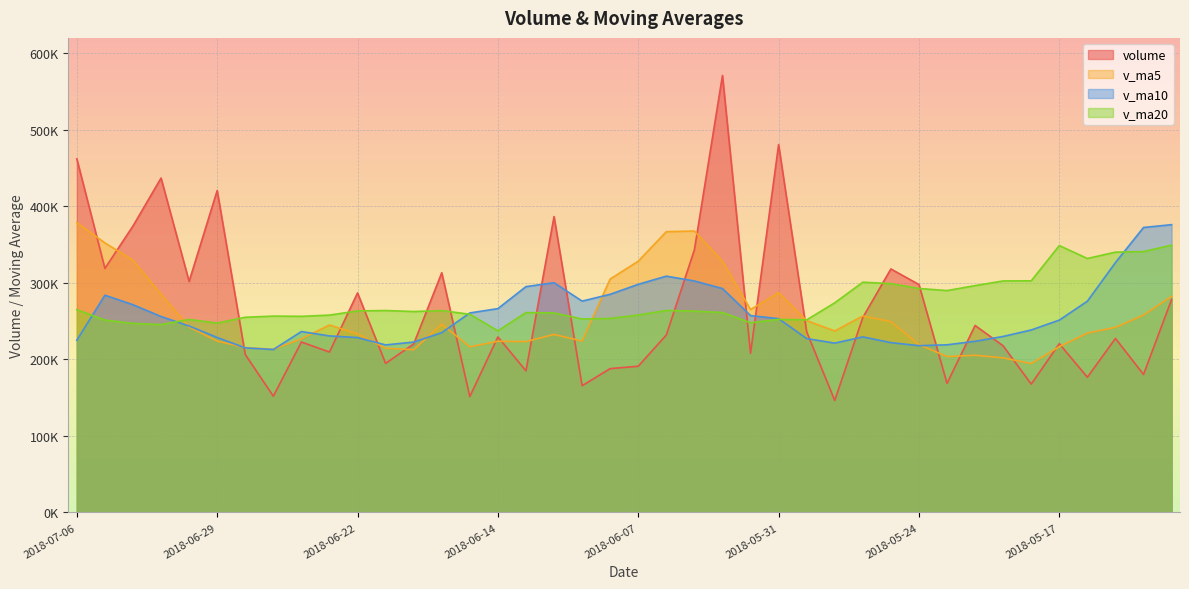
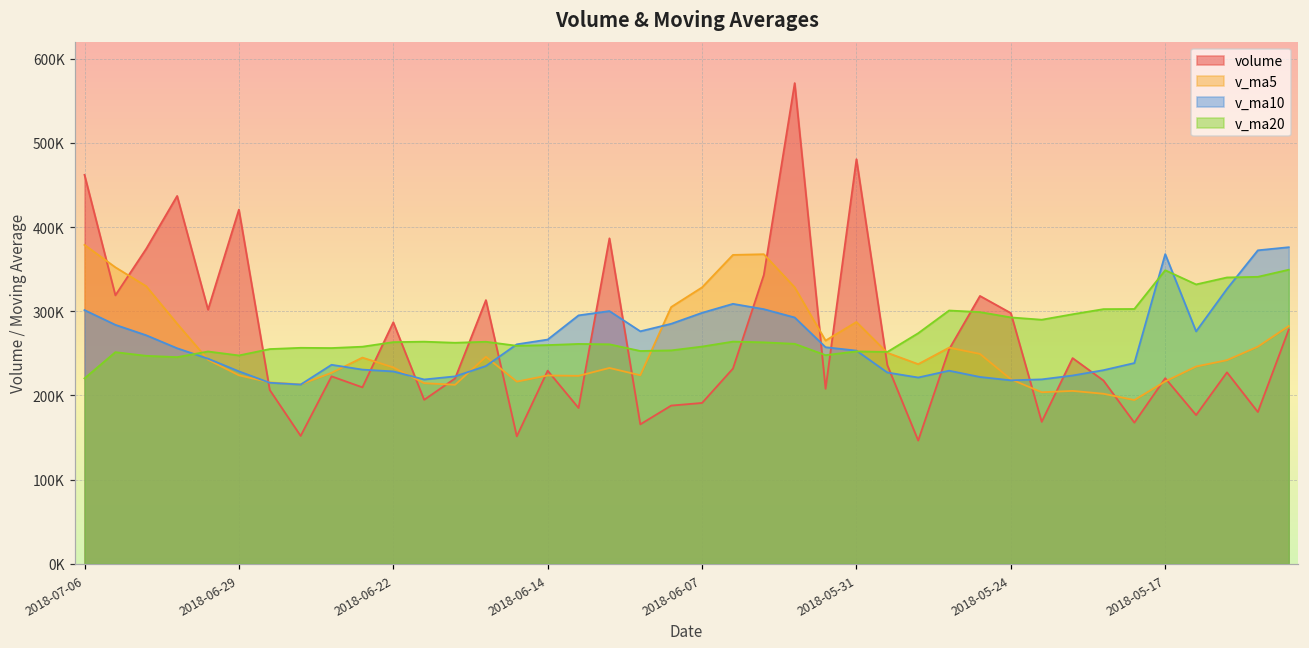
v_ma10, 2018-07-06: 230000 -> 300000
v_ma20, 2018-07-06: 260000 -> 220000
v_ma20, 2018-06-14: 240000 -> 260000
v_ma10, 2018-05-17: 250000 -> 370000
